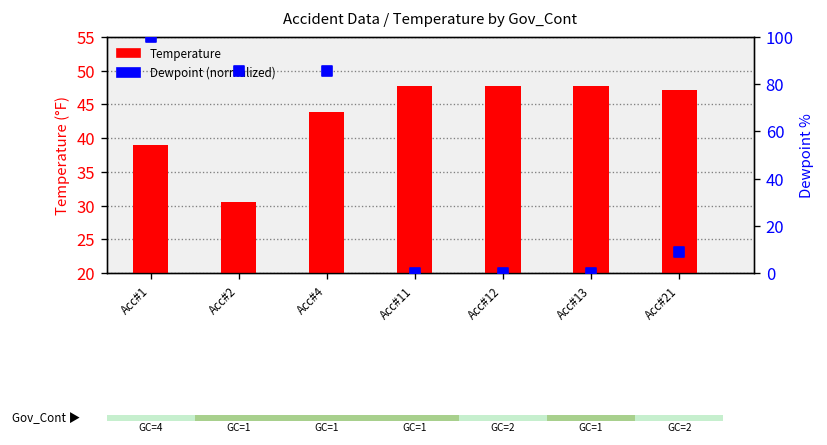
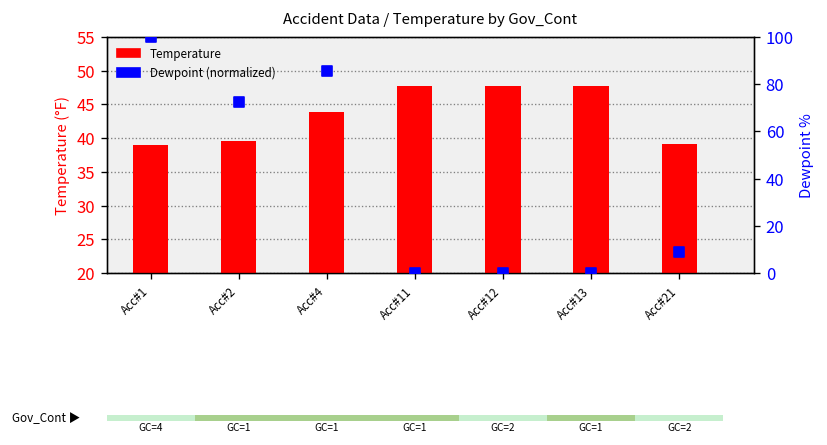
Temperature, Acc#2: 31 -> 40
Temperature, Acc#21: 47 -> 39
Dewpoint (normalized), Acc#2: 86 -> 73
